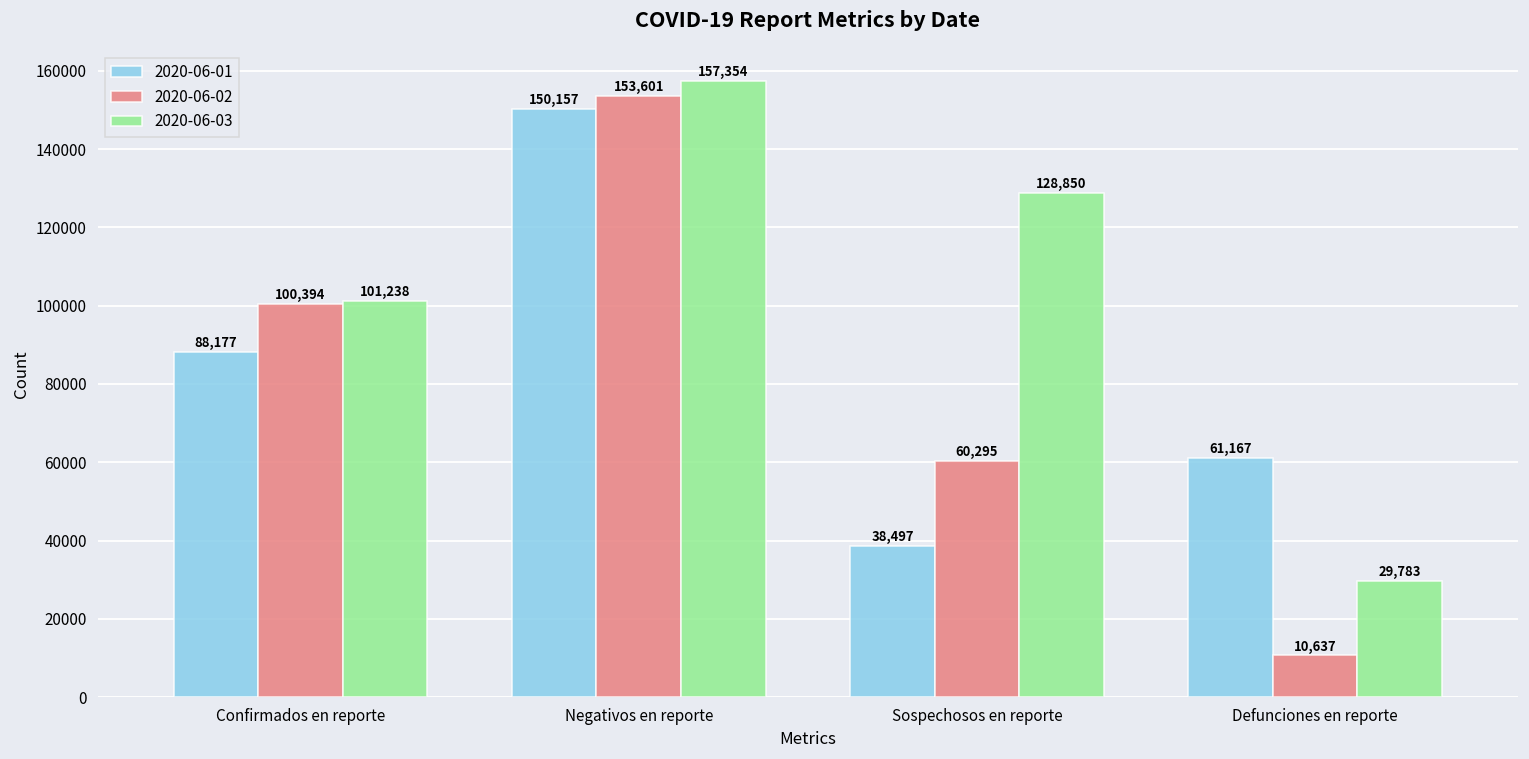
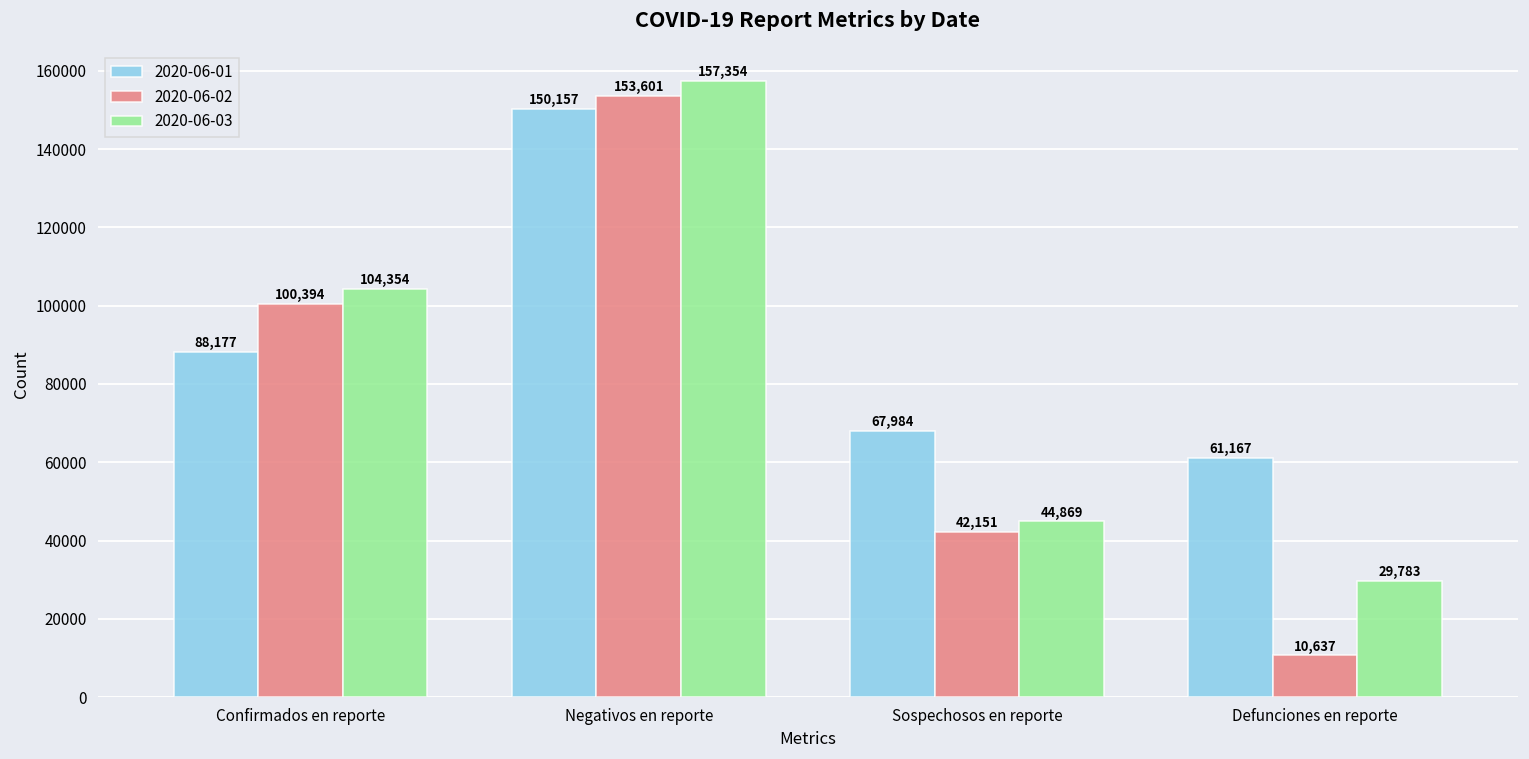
2020-06-03, Confirmados en reporte: 101,238 -> 104,354
2020-06-01, Sospechosos en reporte: 38,497 -> 67,984
2020-06-02, Sospechosos en reporte: 60,295 -> 42,151
2020-06-03, Sospechosos en reporte: 128,850 -> 44,869
